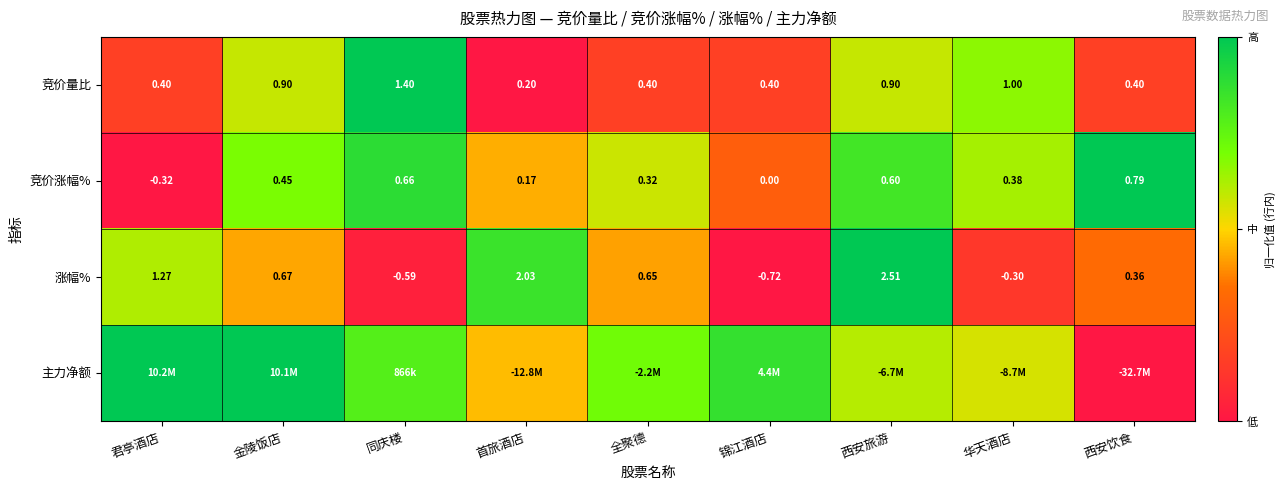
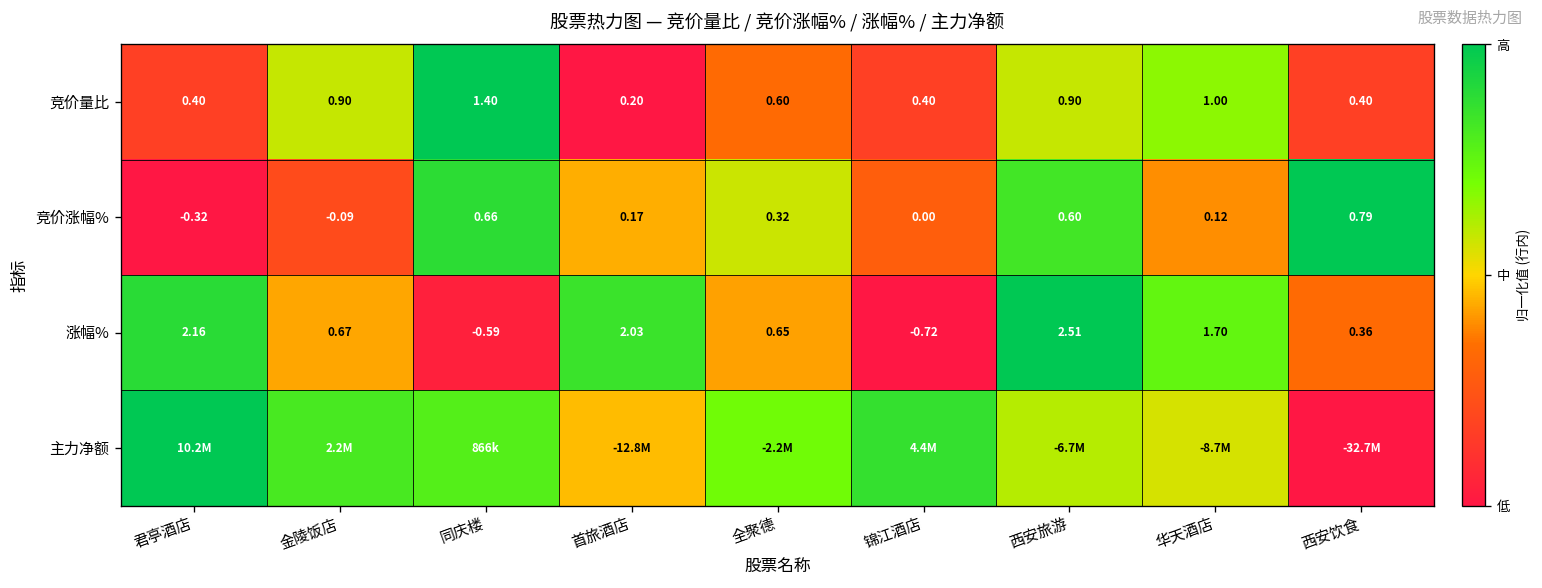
竞价量比, 全聚德: 0.40 -> 0.60
竞价涨幅%, 金陵饭店: 0.45 -> -0.09
竞价涨幅%, 华天酒店: 0.38 -> 0.12
涨幅%, 君亭酒店: 1.27 -> 2.16
涨幅%, 华天酒店: -0.30 -> 1.70
主力净额, 金陵饭店: 10.1M -> 2.2M
